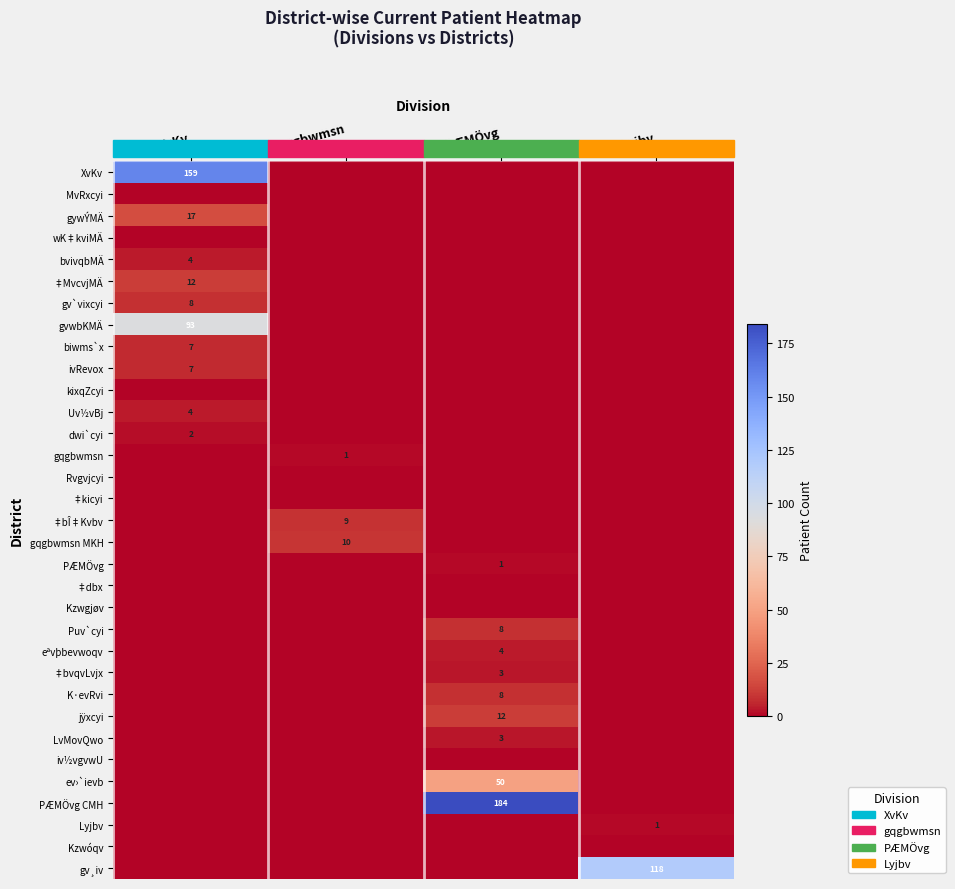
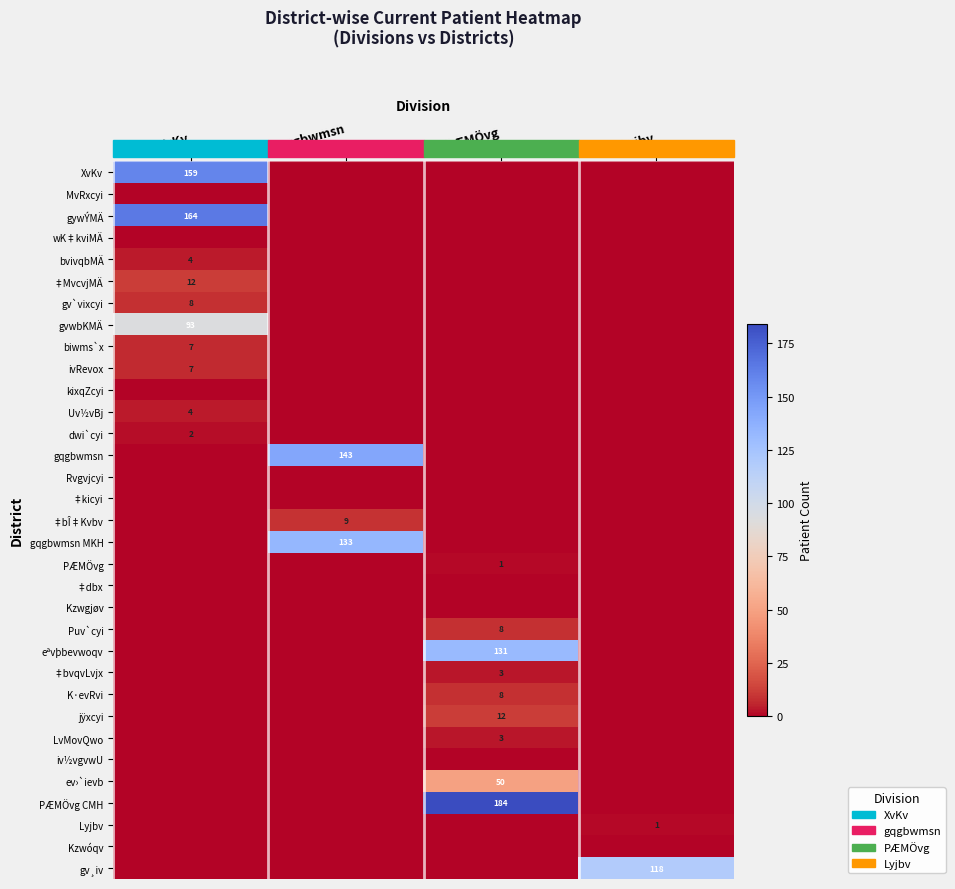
gywÝMÄ, XvKv: 17 -> 164
gqgbwmsn, gqgbwmsn: 1 -> 143
gqgbwmsn MKH, gqgbwmsn: 10 -> 133
eªvþbevwoqv, PÆMÖvg: 4 -> 131
